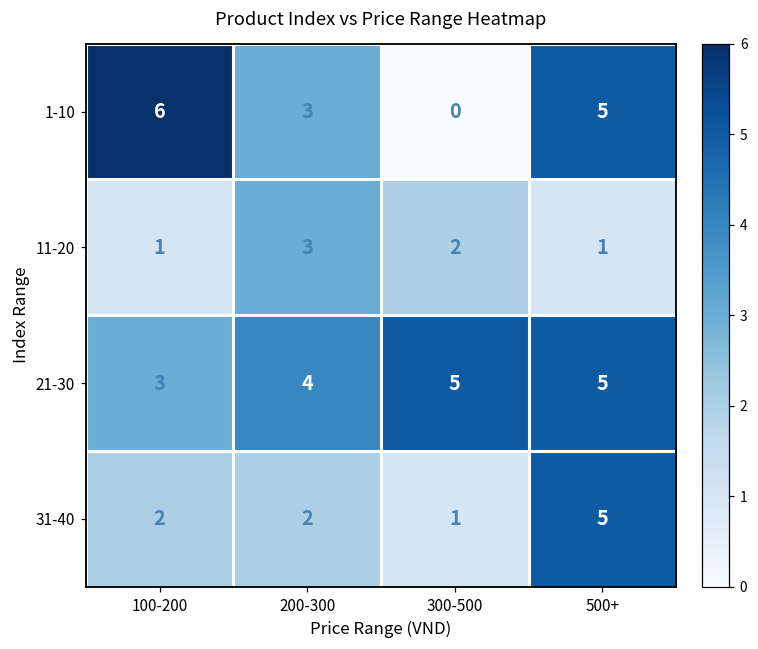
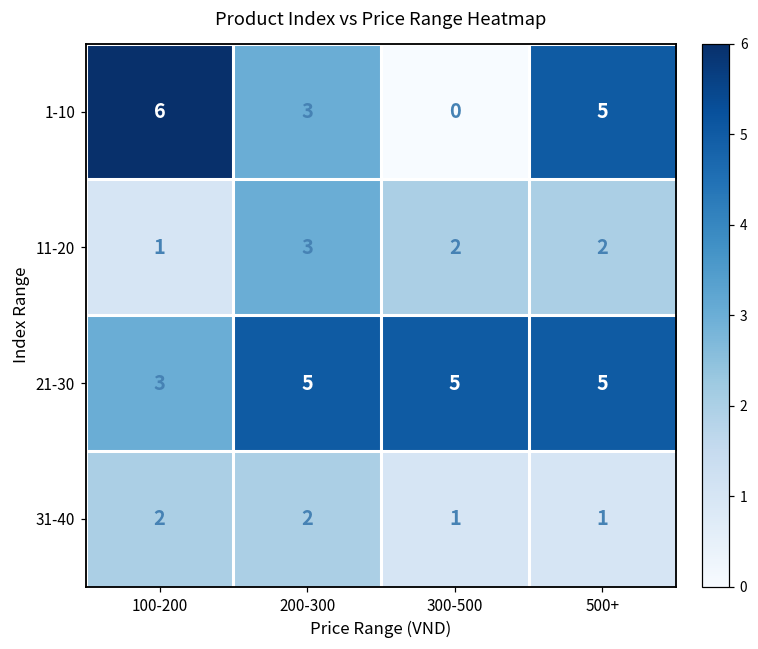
11-20, 500+: 1 -> 2
21-30, 200-300: 4 -> 5
31-40, 500+: 5 -> 1
